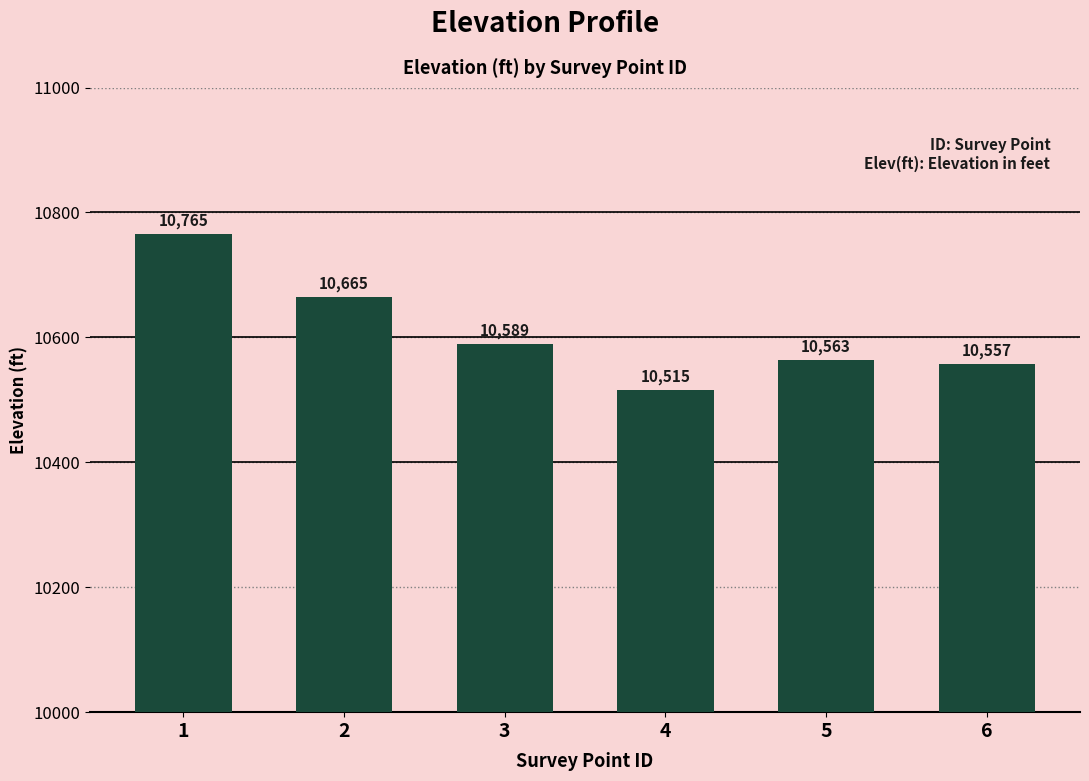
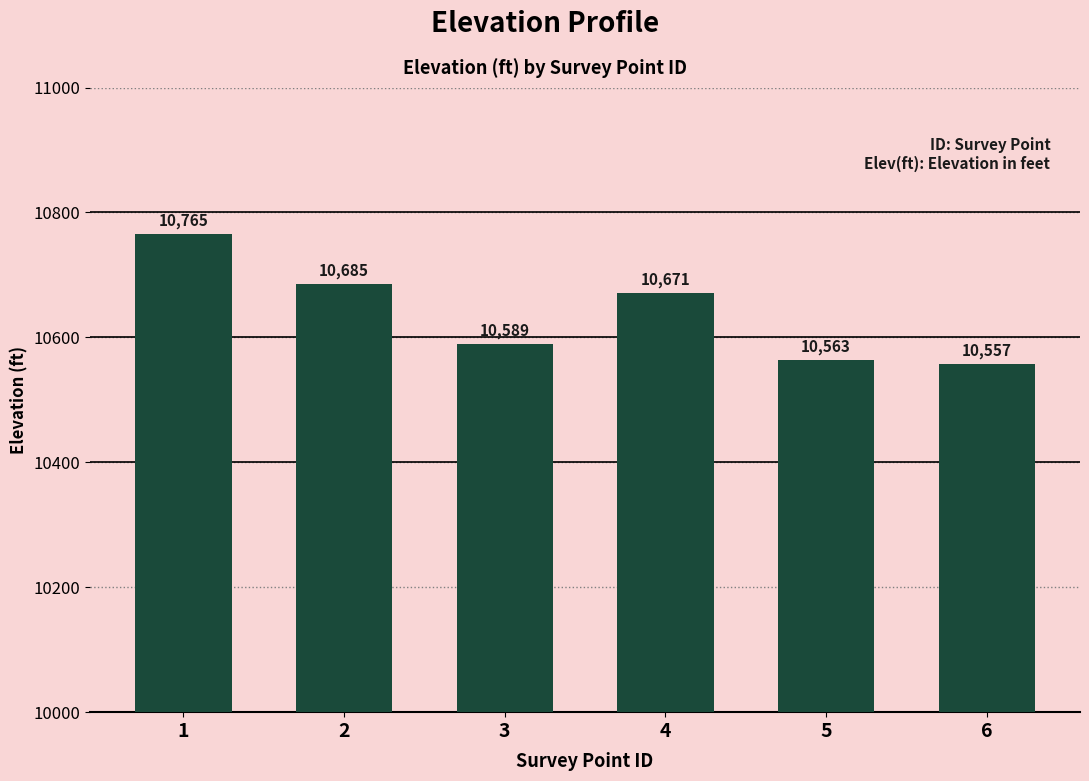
2: 10,665 -> 10,685
4: 10,515 -> 10,671
